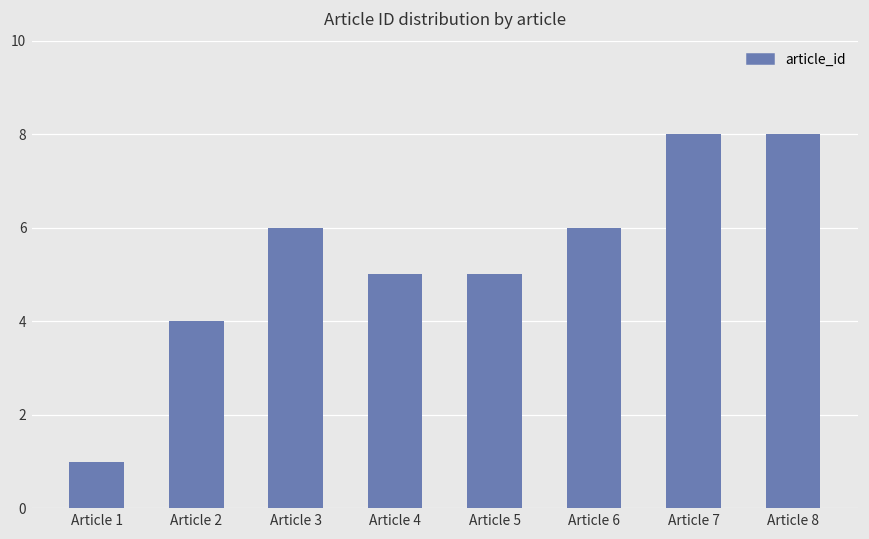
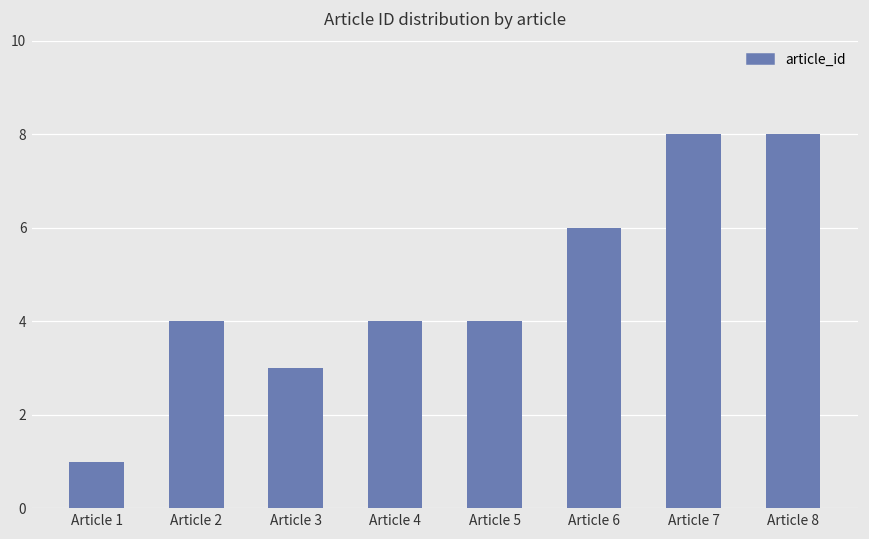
Article 3: 6 -> 3
Article 4: 5 -> 4
Article 5: 5 -> 4
